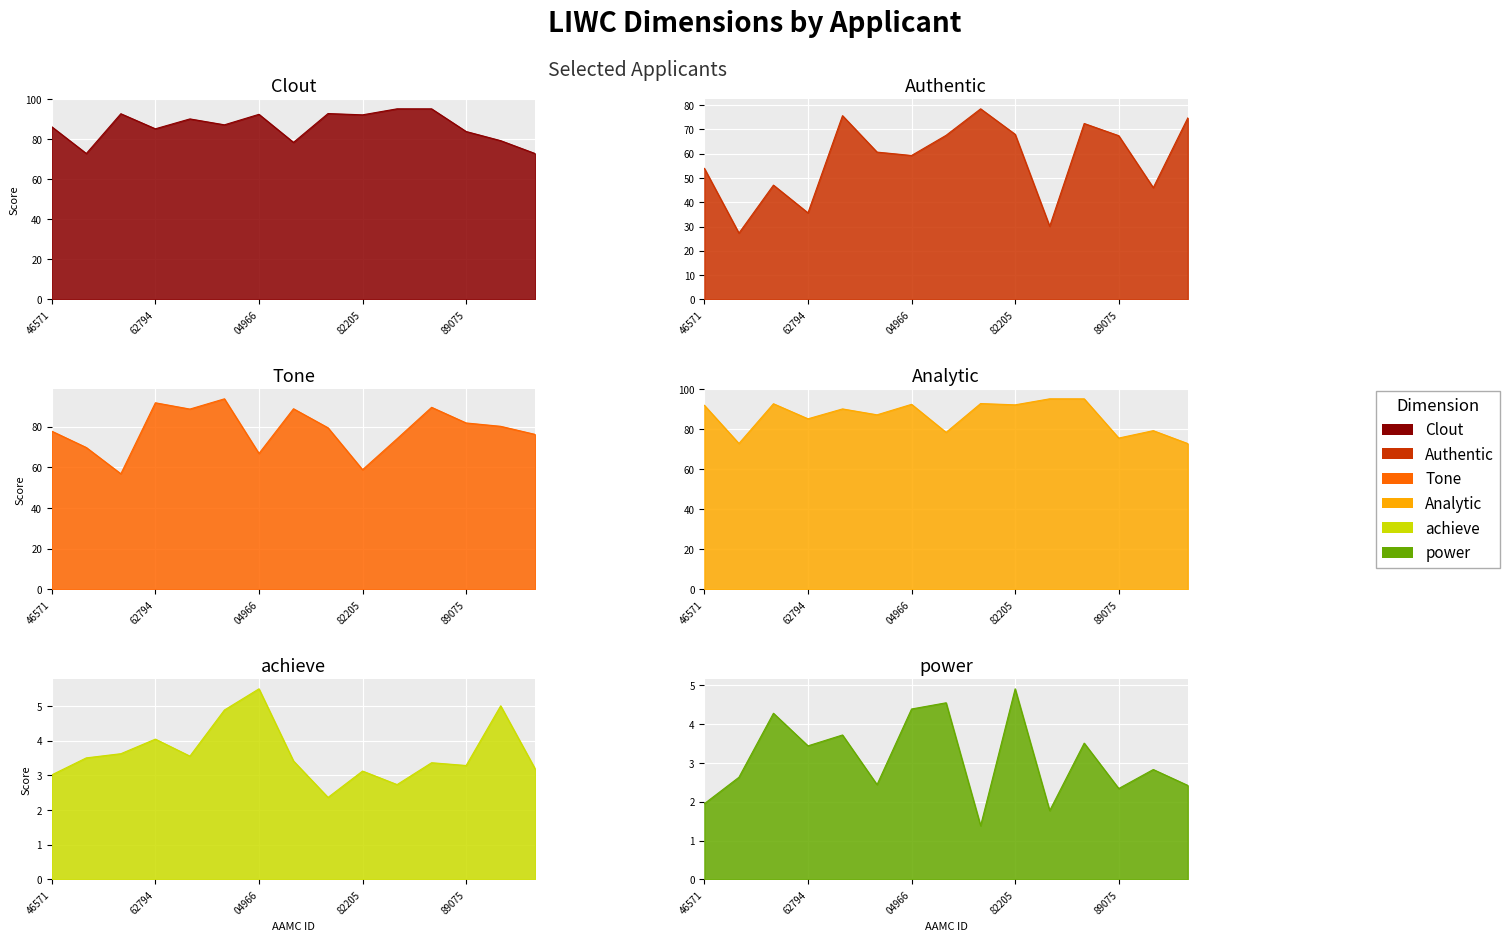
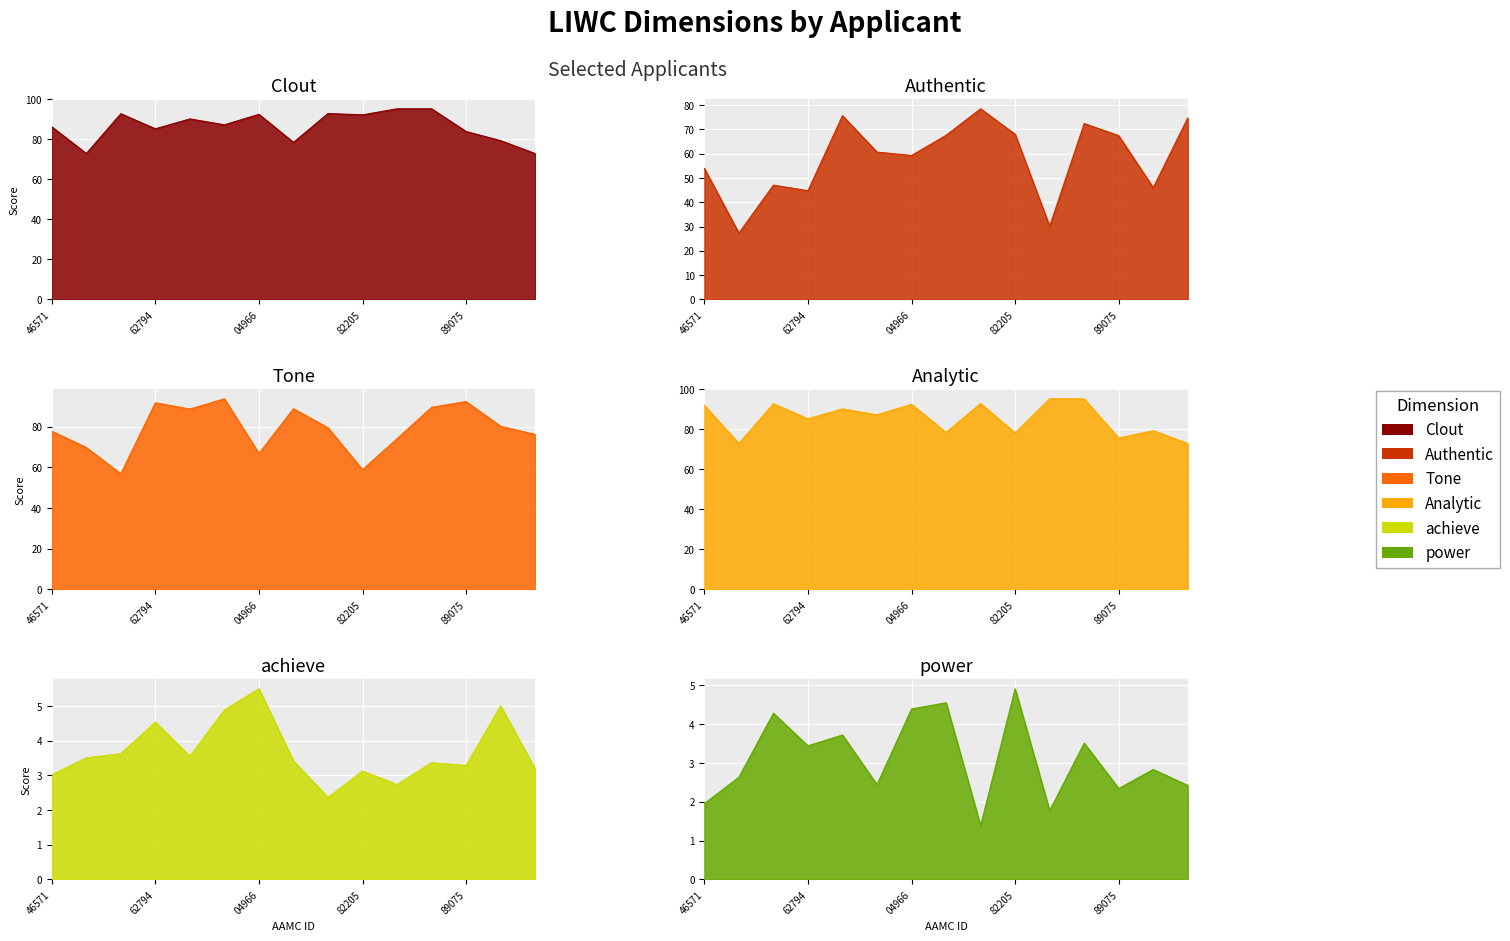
Authentic, 62794: 36 -> 45
Tone, 89075: 82 -> 92
Analytic, 82205: 92 -> 78
achieve, 62794: 4.0 -> 4.5
